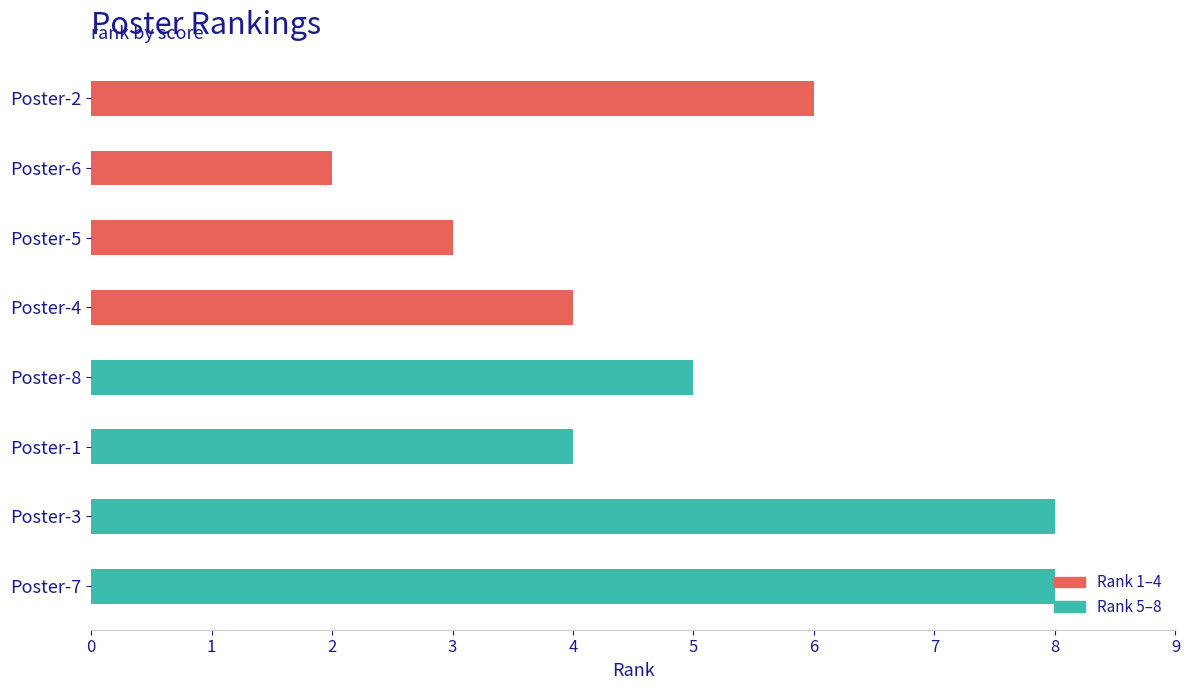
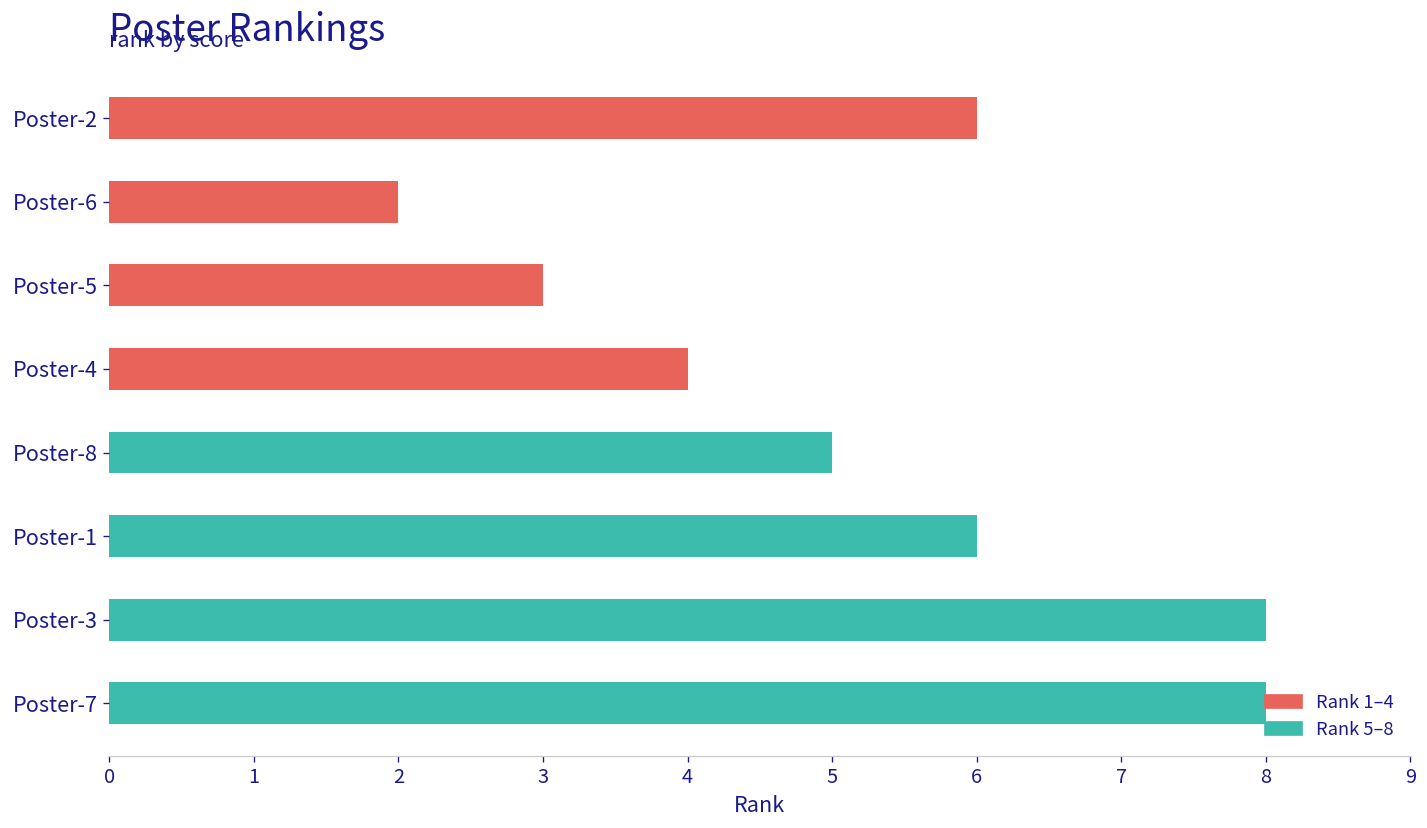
Poster-1: 4 -> 6
